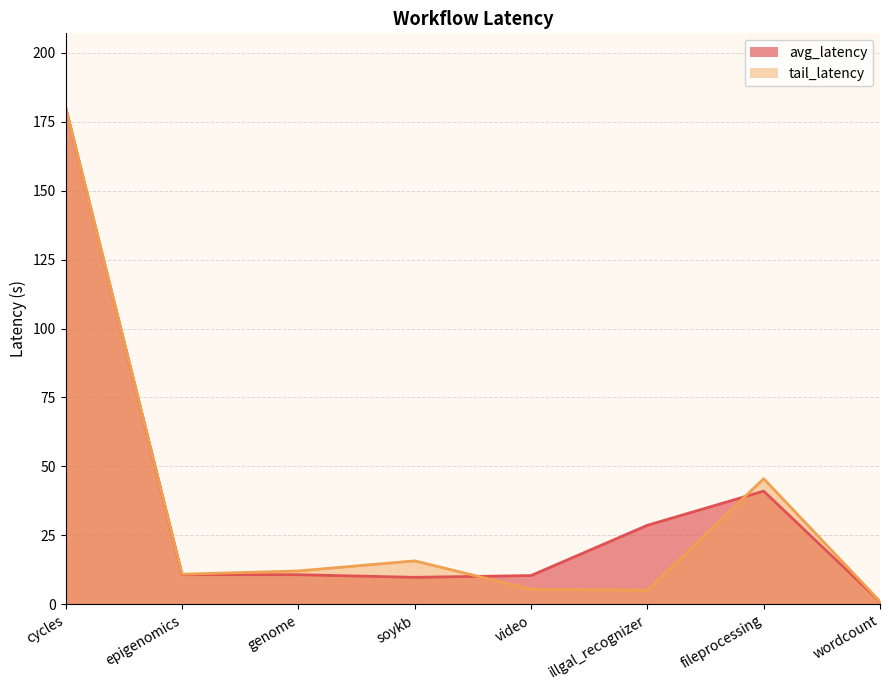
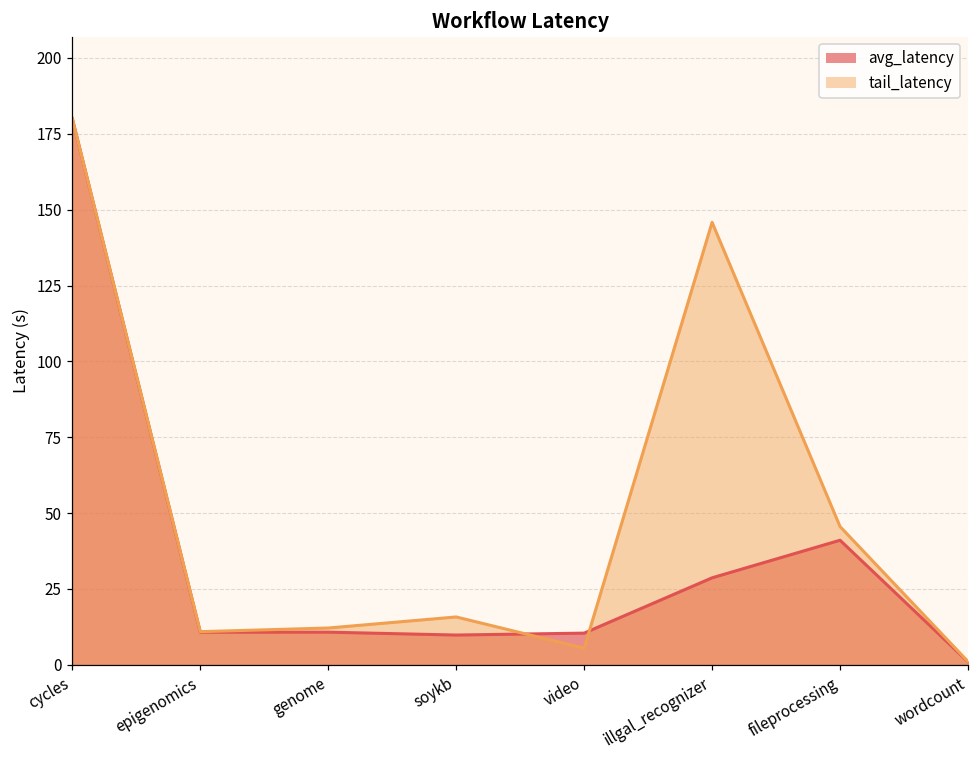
tail_latency, illgal_recognizer: 5 -> 146
